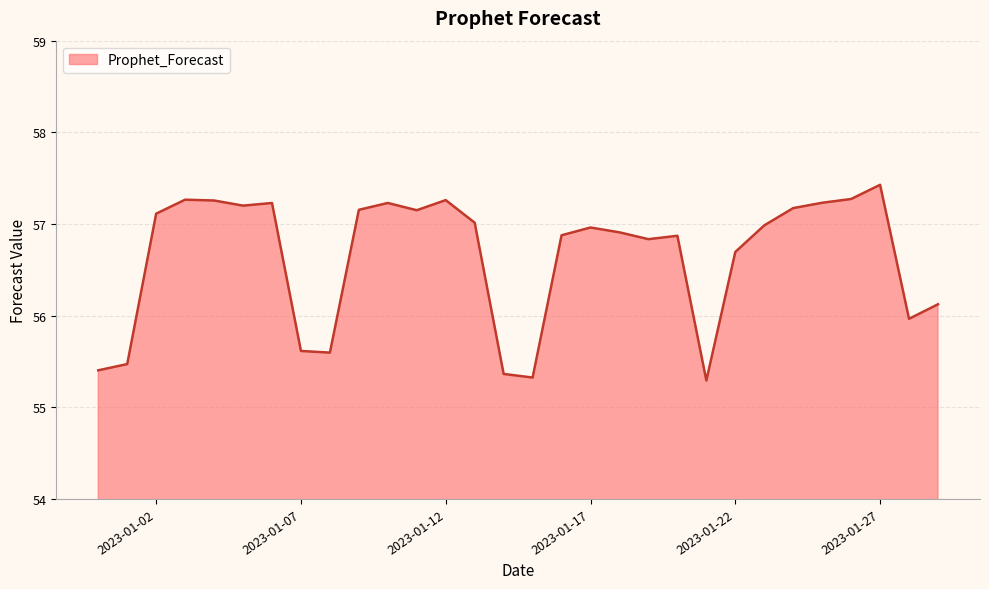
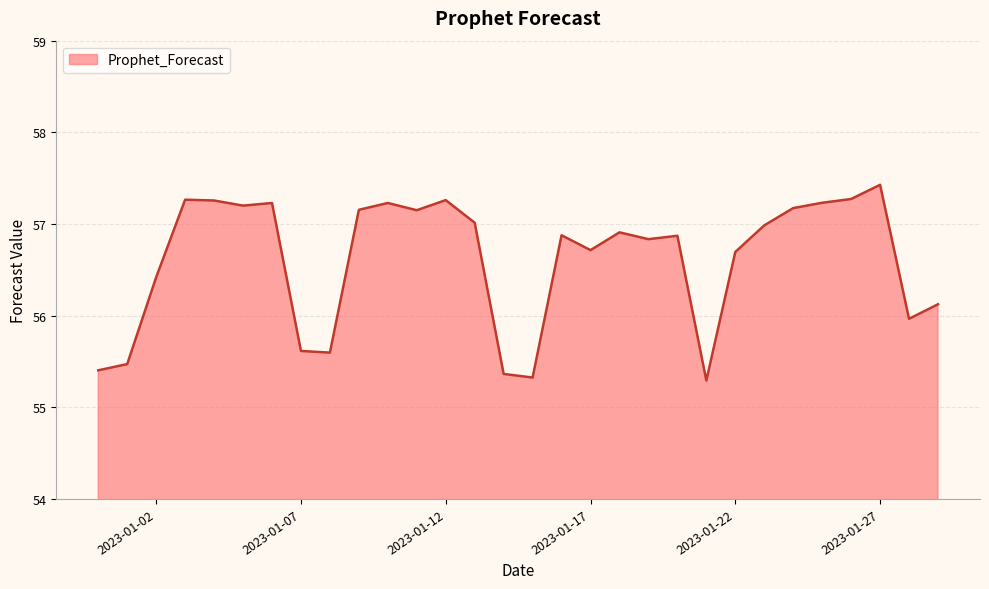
2023-01-02: 57.1 -> 56.4
2023-01-17: 57.0 -> 56.7
